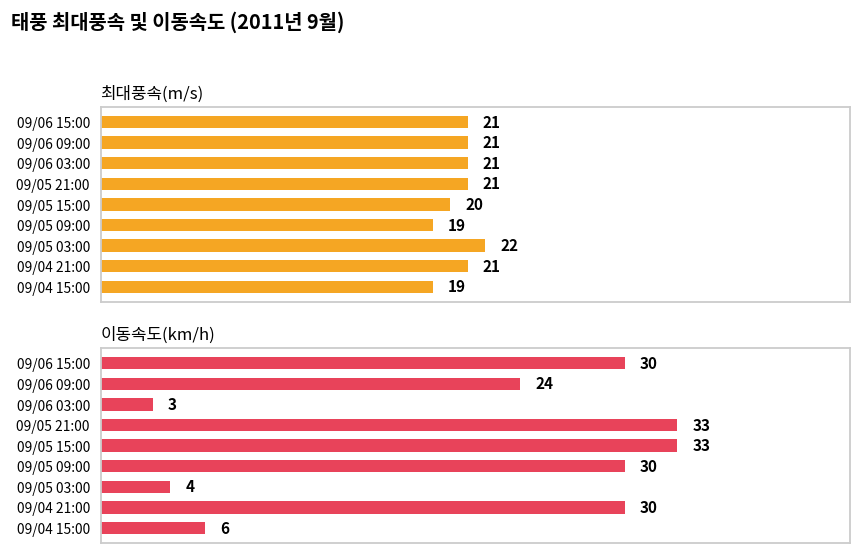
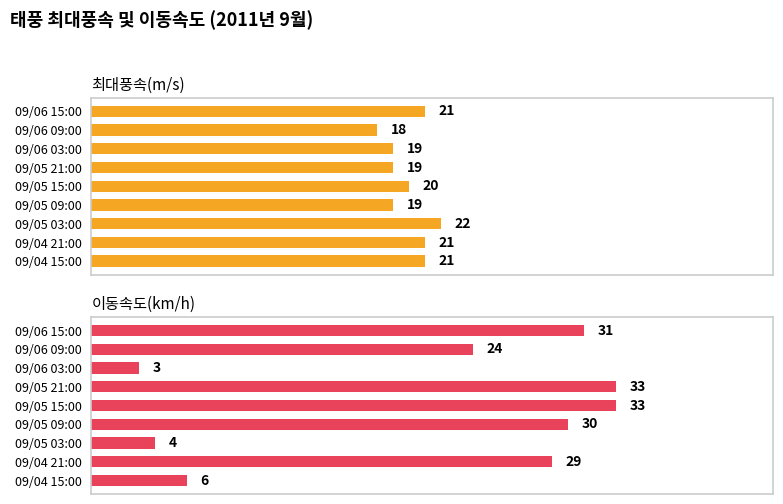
최대풍속(m/s), 09/06 09:00: 21 -> 18
최대풍속(m/s), 09/06 03:00: 21 -> 19
최대풍속(m/s), 09/05 21:00: 21 -> 19
최대풍속(m/s), 09/04 15:00: 19 -> 21
이동속도(km/h), 09/06 15:00: 30 -> 31
이동속도(km/h), 09/04 21:00: 30 -> 29
